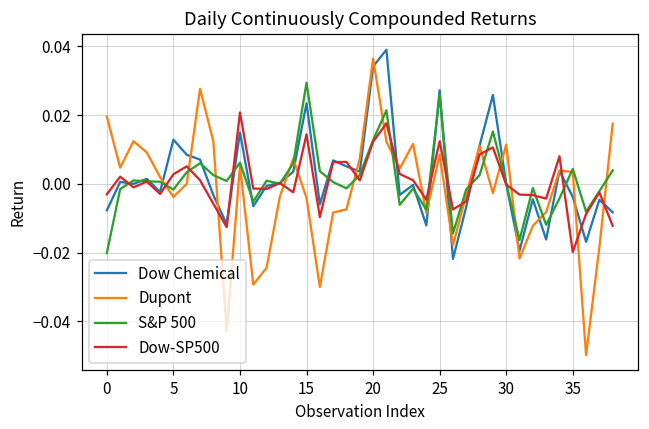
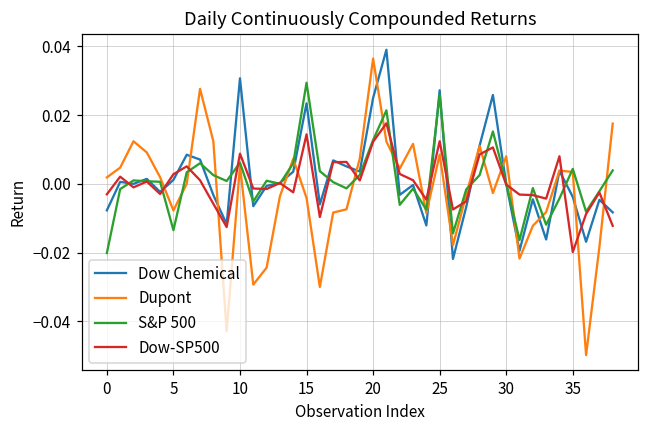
Dupont, 0: 0.020 -> 0.002
Dow Chemical, 5: 0.013 -> 0.001
Dupont, 5: -0.004 -> -0.008
S&P 500, 5: -0.002 -> -0.013
Dow Chemical, 10: 0.015 -> 0.031
Dow-SP500, 10: 0.021 -> 0.009
Dow Chemical, 20: 0.034 -> 0.025
Dupont, 30: 0.011 -> 0.008
